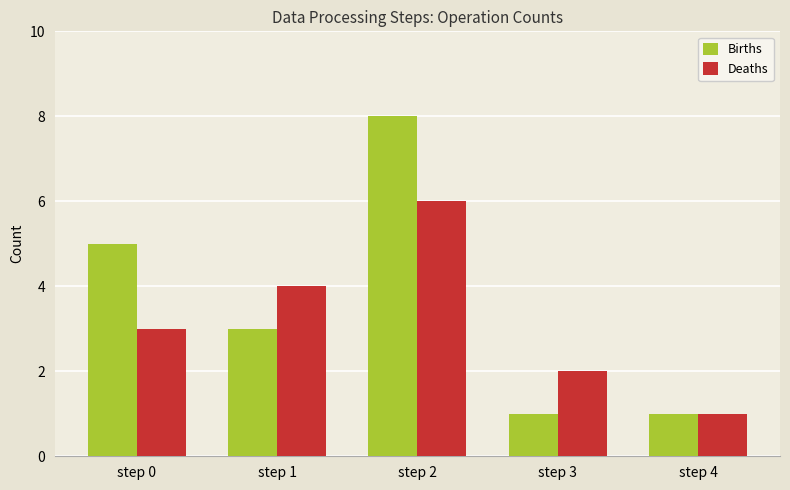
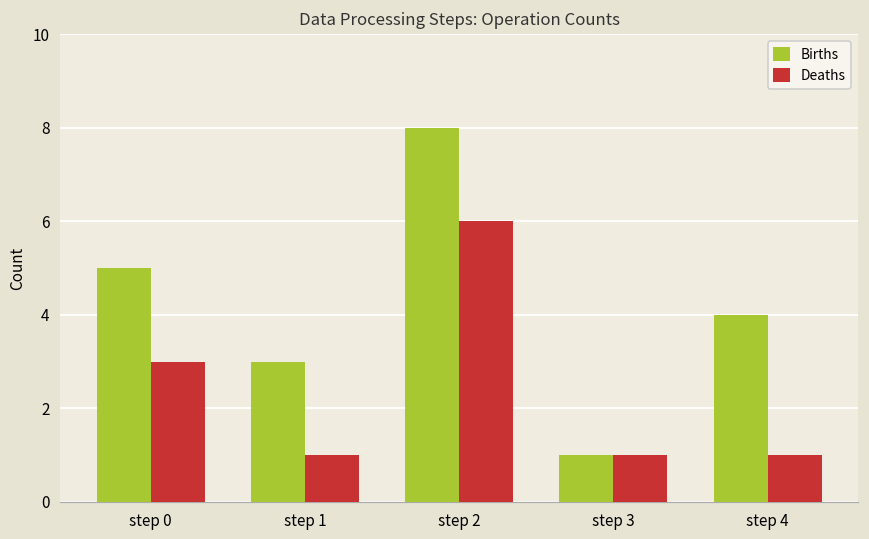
Deaths, step 1: 4 -> 1
Deaths, step 3: 2 -> 1
Births, step 4: 1 -> 4
